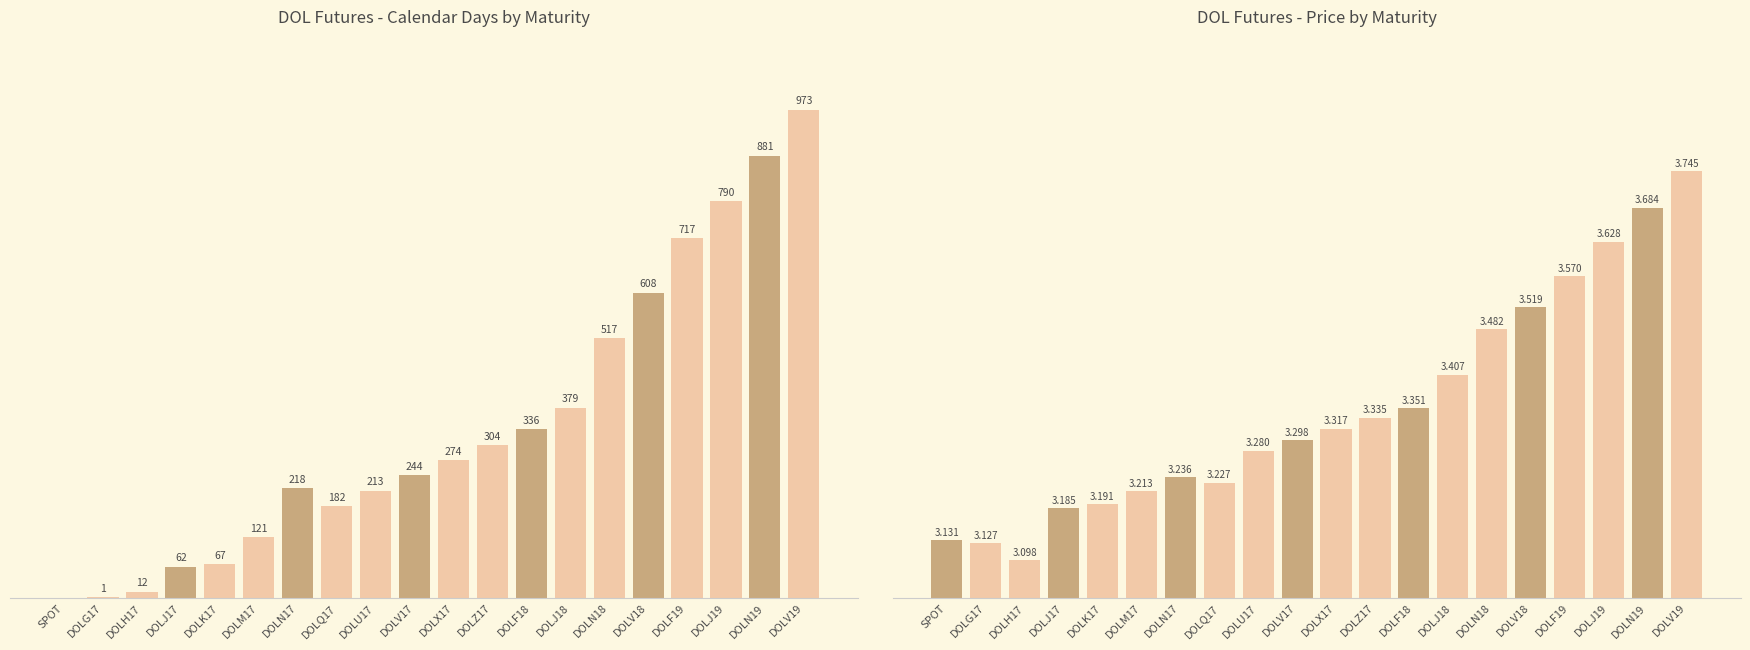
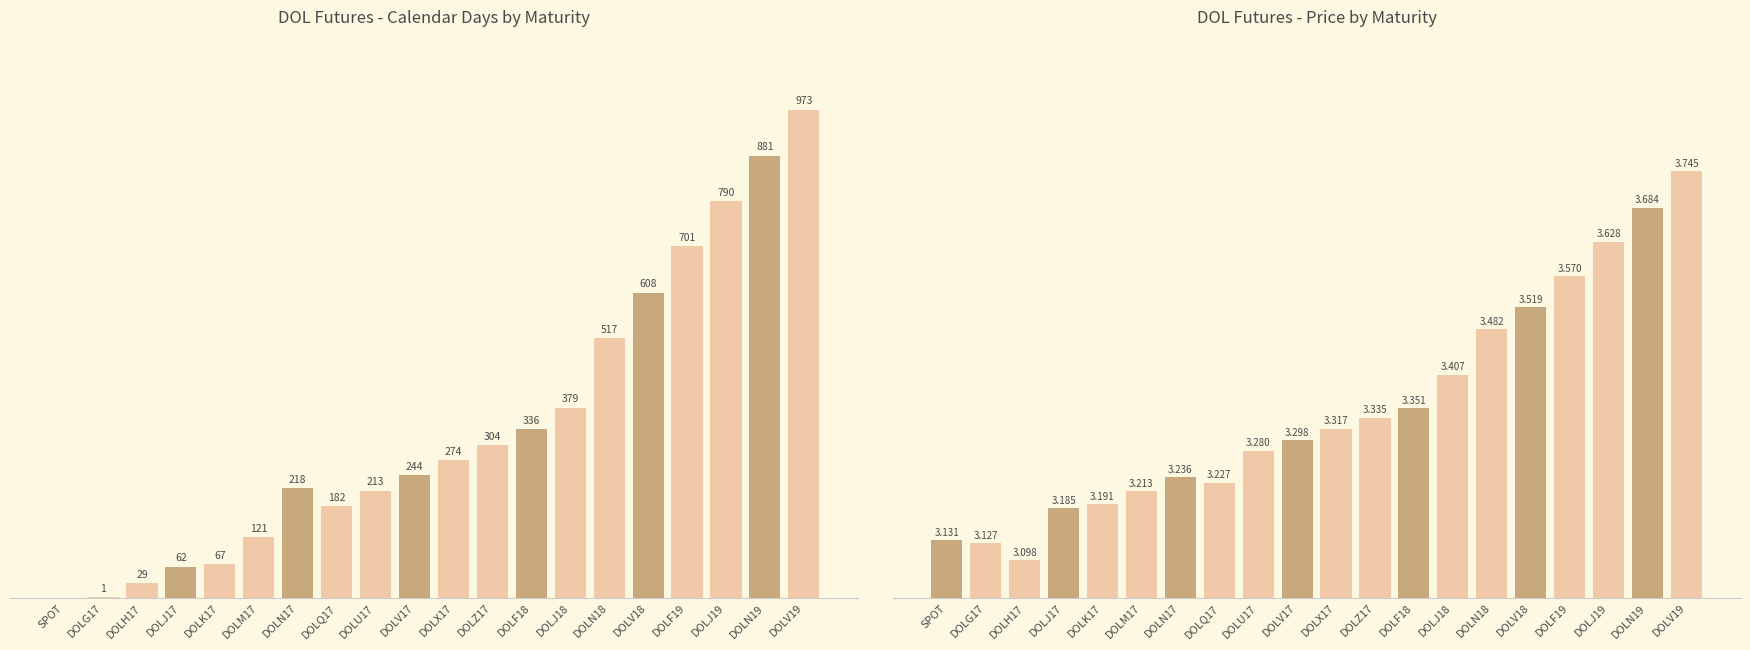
DOL Futures - Calendar Days by Maturity, DOLH17: 12 -> 29
DOL Futures - Calendar Days by Maturity, DOLF19: 717 -> 701
